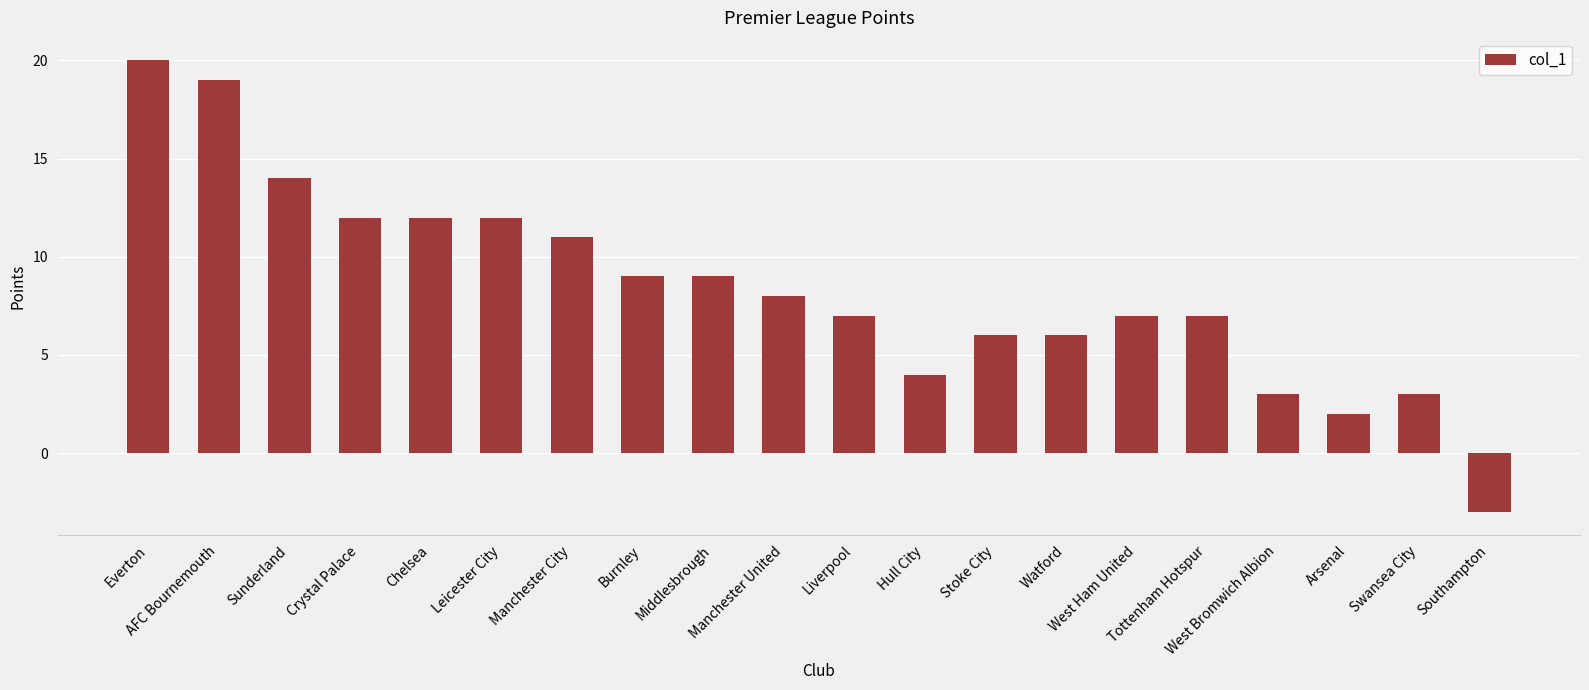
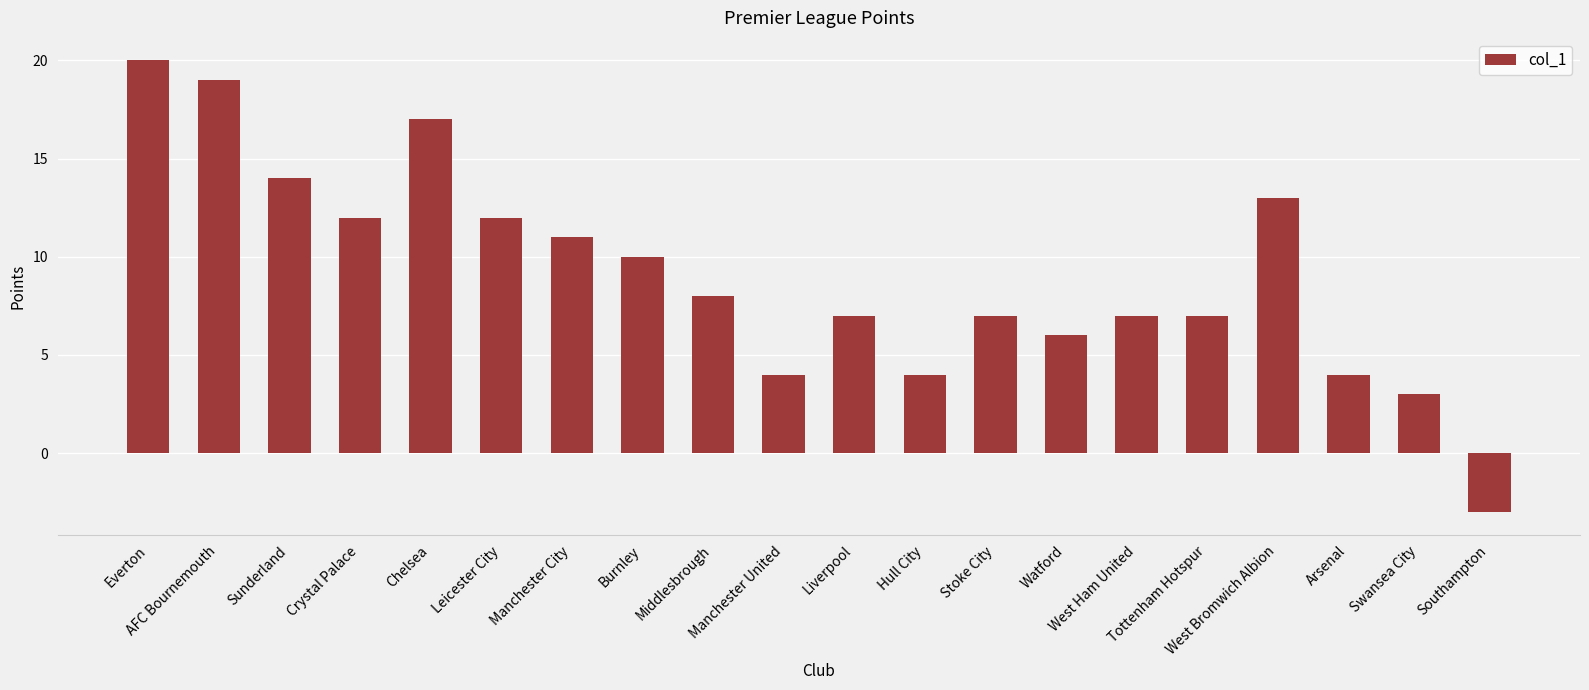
Chelsea: 12 -> 17
Burnley: 9 -> 10
Middlesbrough: 9 -> 8
Manchester United: 8 -> 4
Stoke City: 6 -> 7
West Bromwich Albion: 3 -> 13
Arsenal: 2 -> 4
